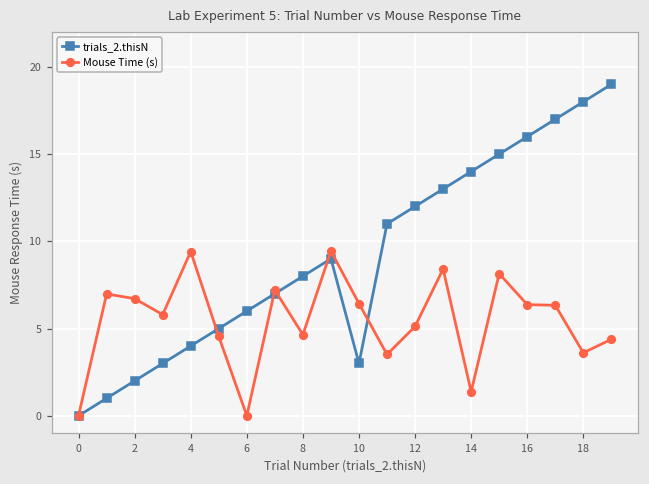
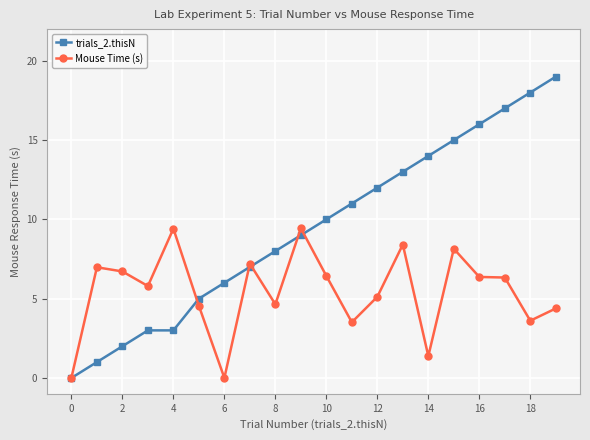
trials_2.thisN, 4: 4 -> 3
trials_2.thisN, 10: 3 -> 10
